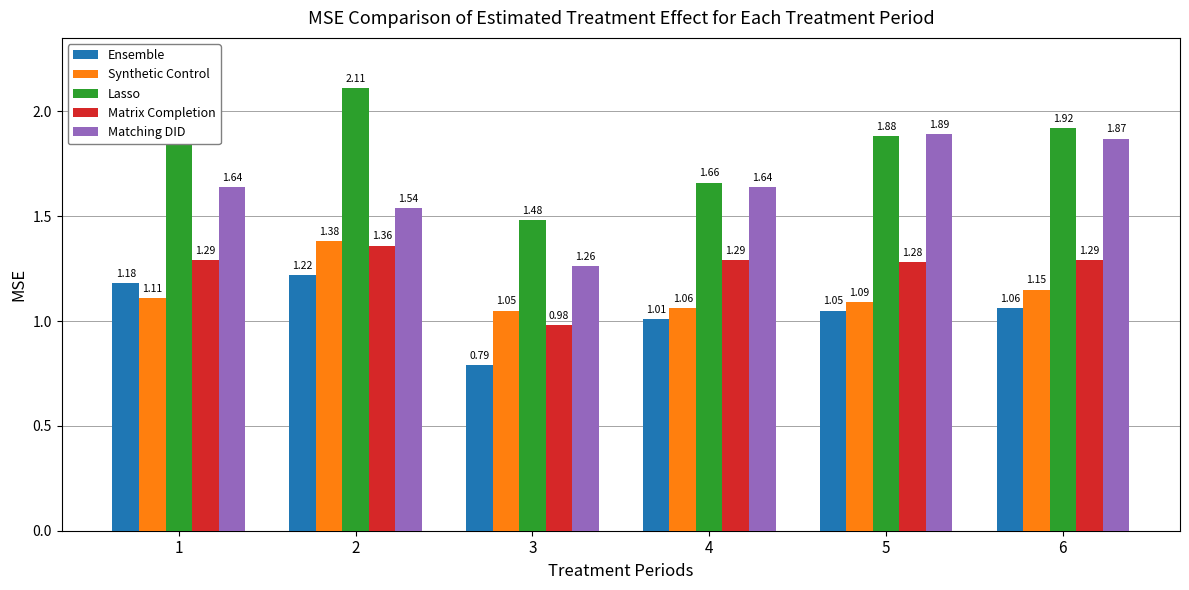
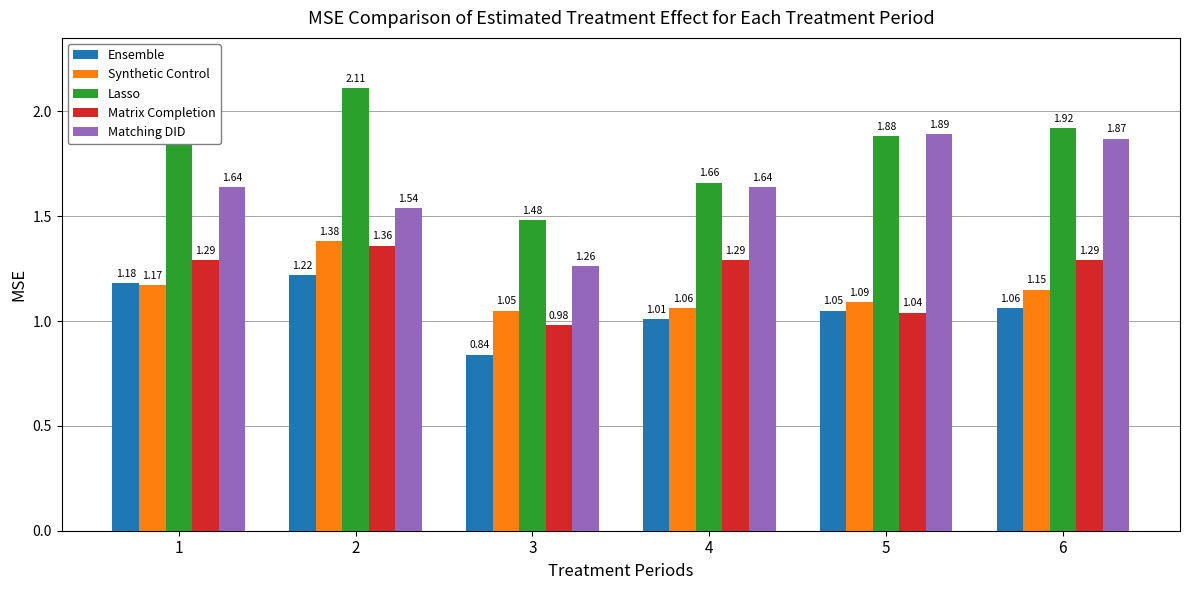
Synthetic Control, 1: 1.11 -> 1.17
Ensemble, 3: 0.79 -> 0.84
Matrix Completion, 5: 1.28 -> 1.04
